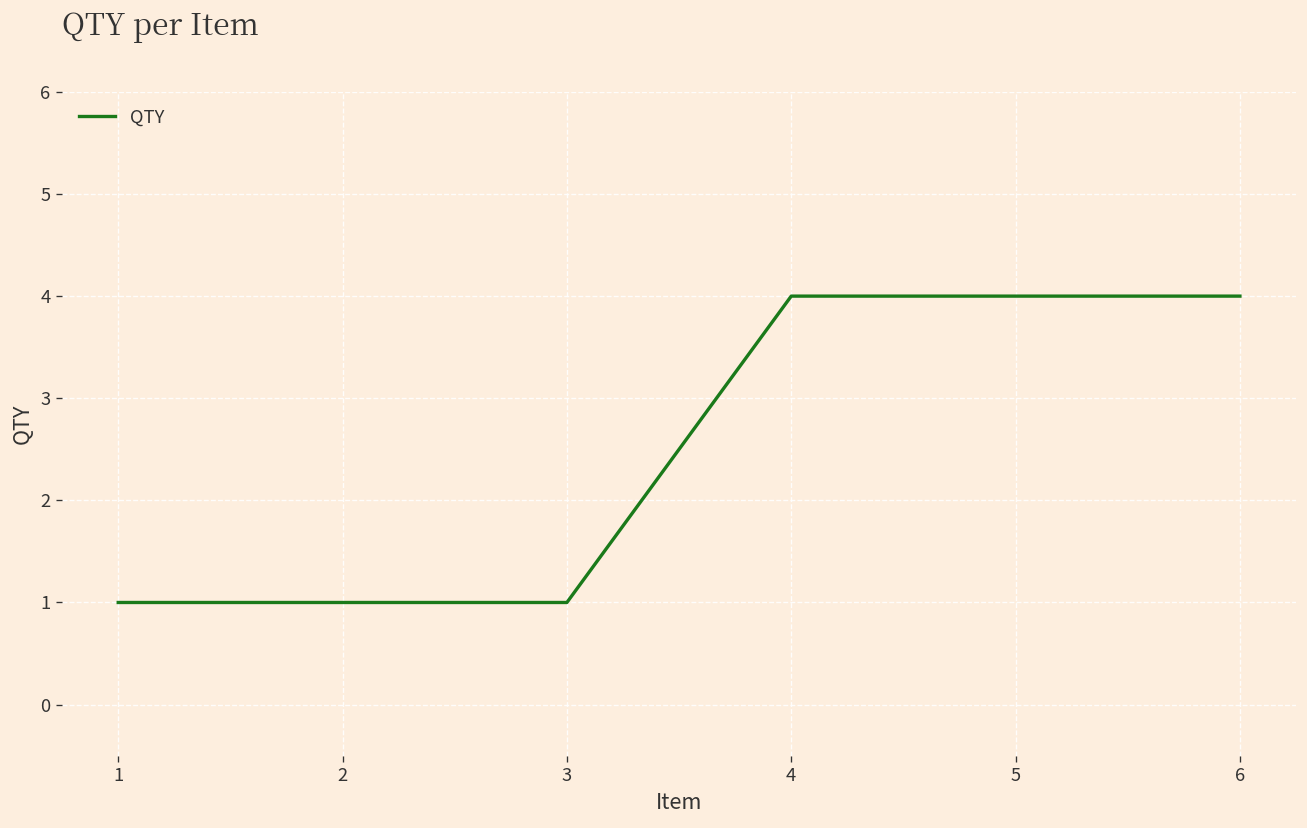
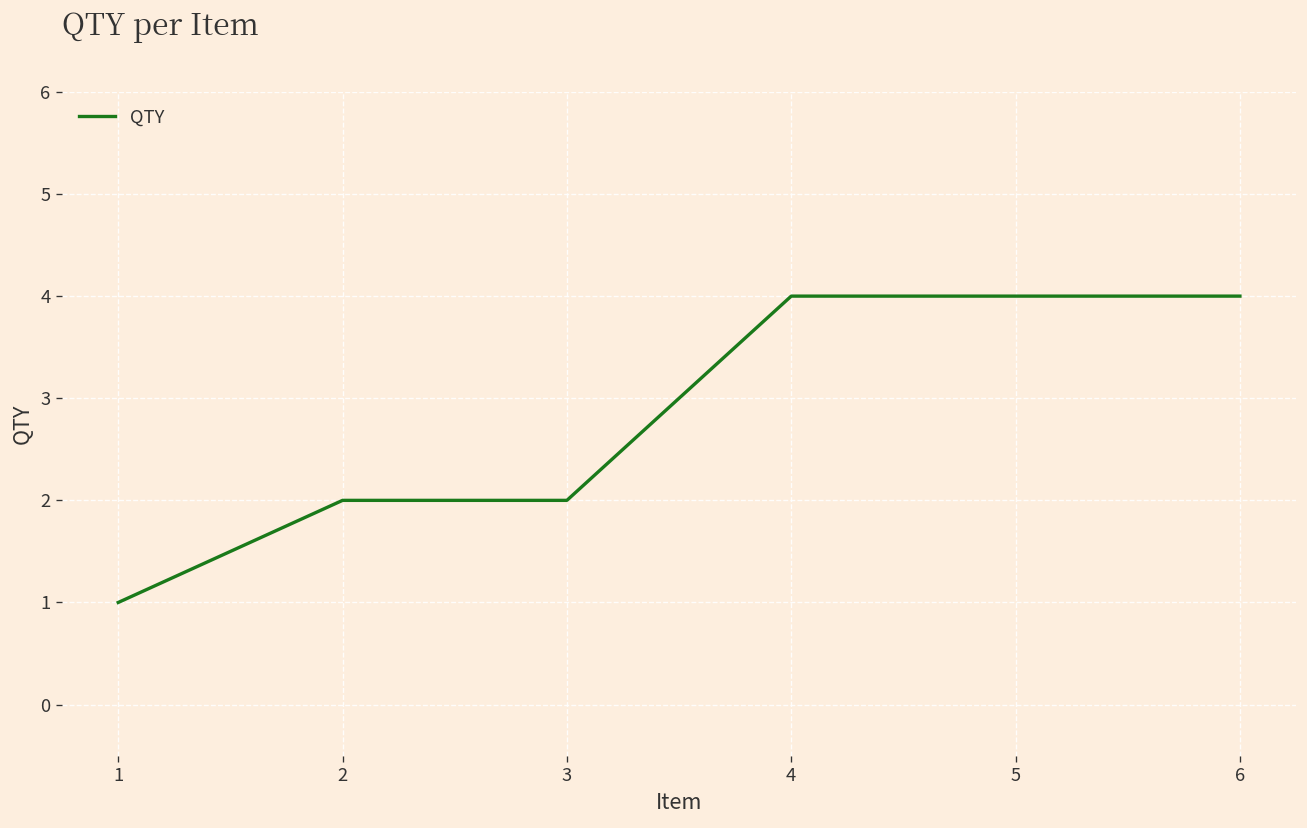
2: 1 -> 2
3: 1 -> 2
